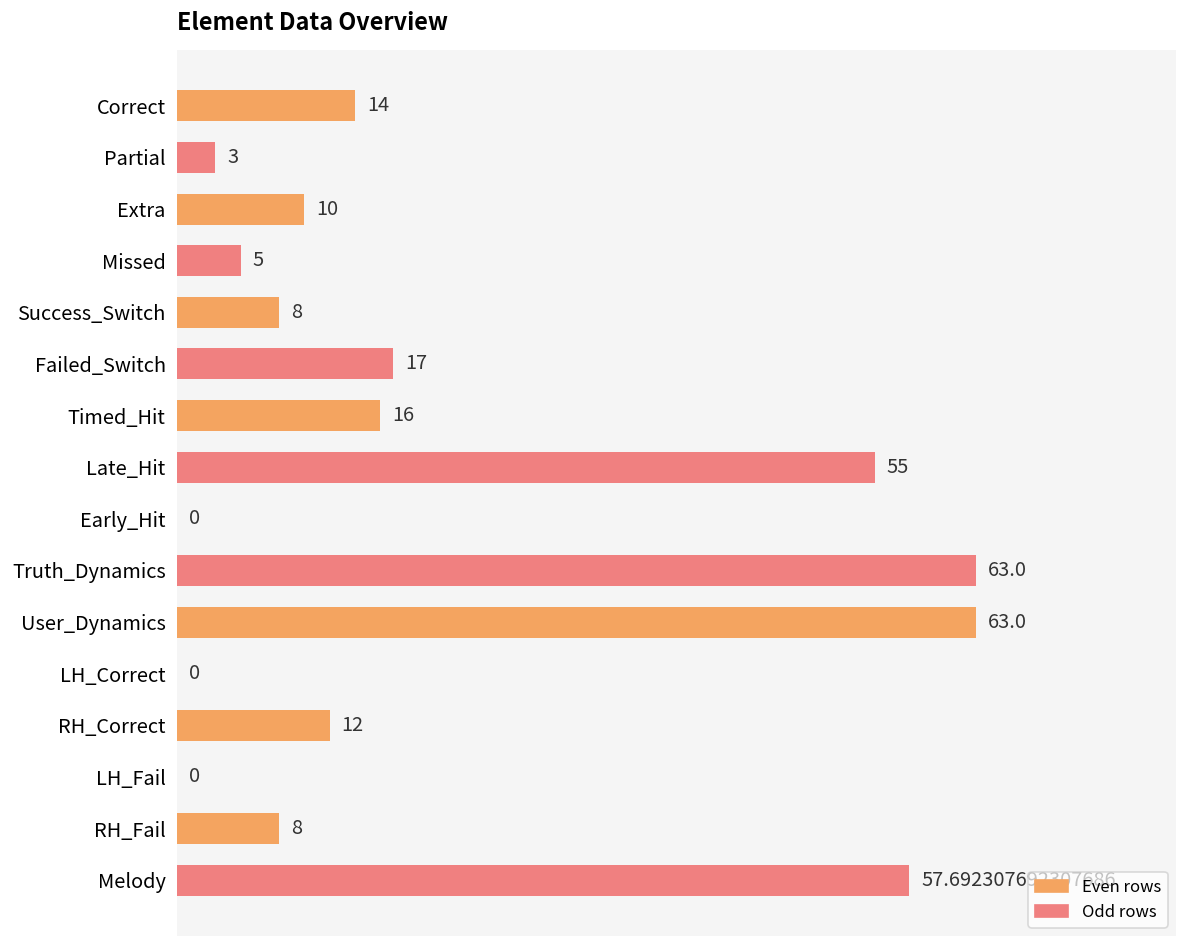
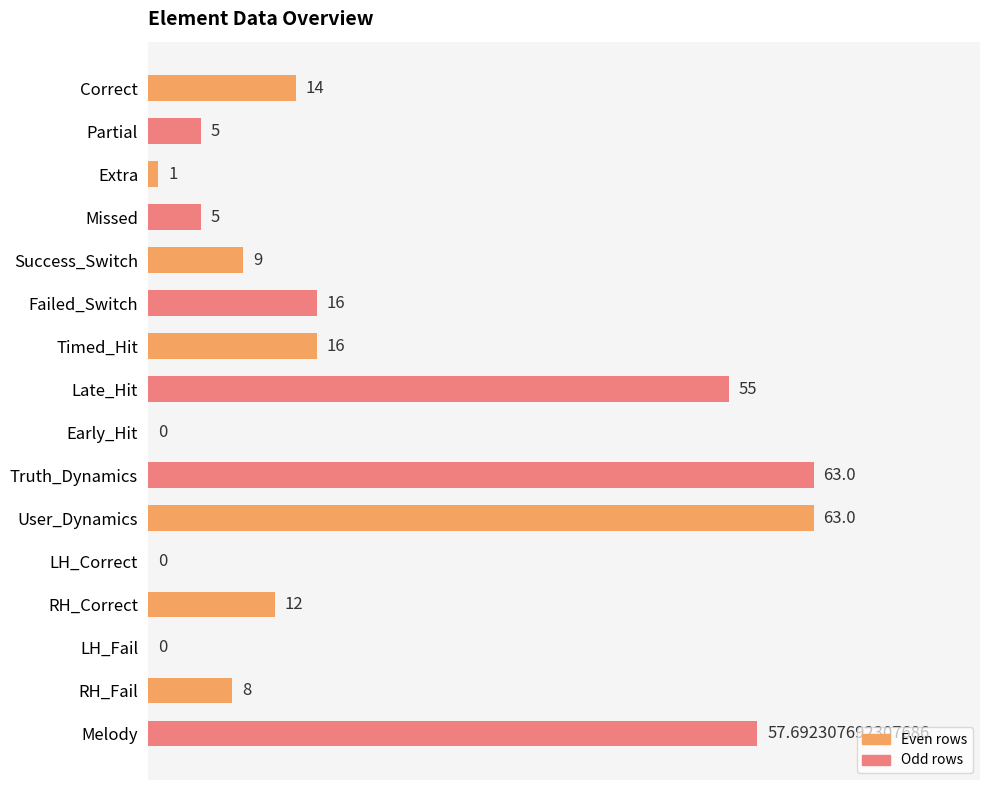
Partial: 3 -> 5
Extra: 10 -> 1
Success_Switch: 8 -> 9
Failed_Switch: 17 -> 16
